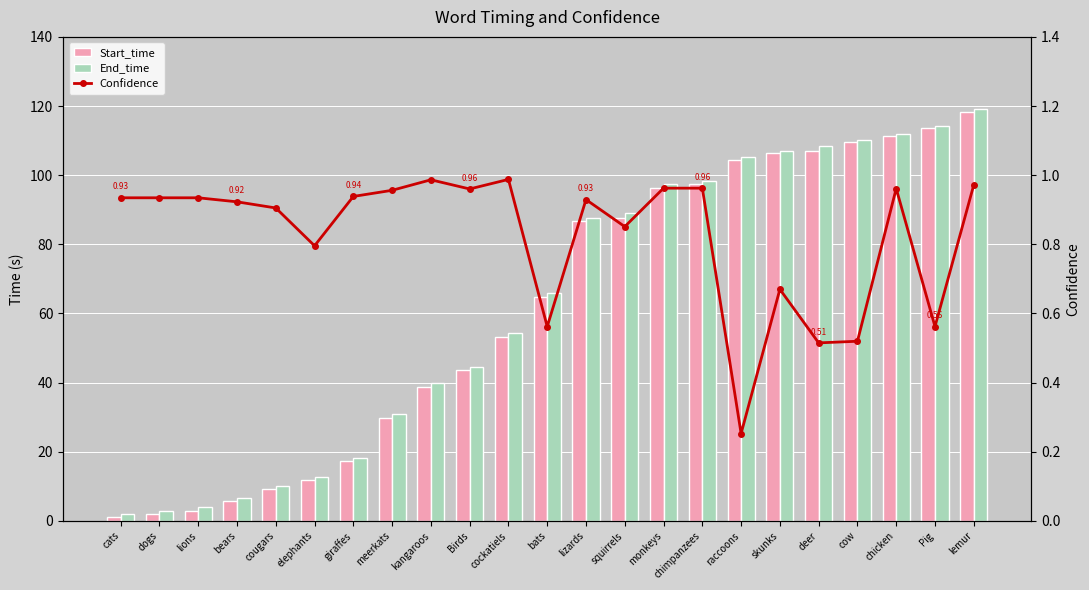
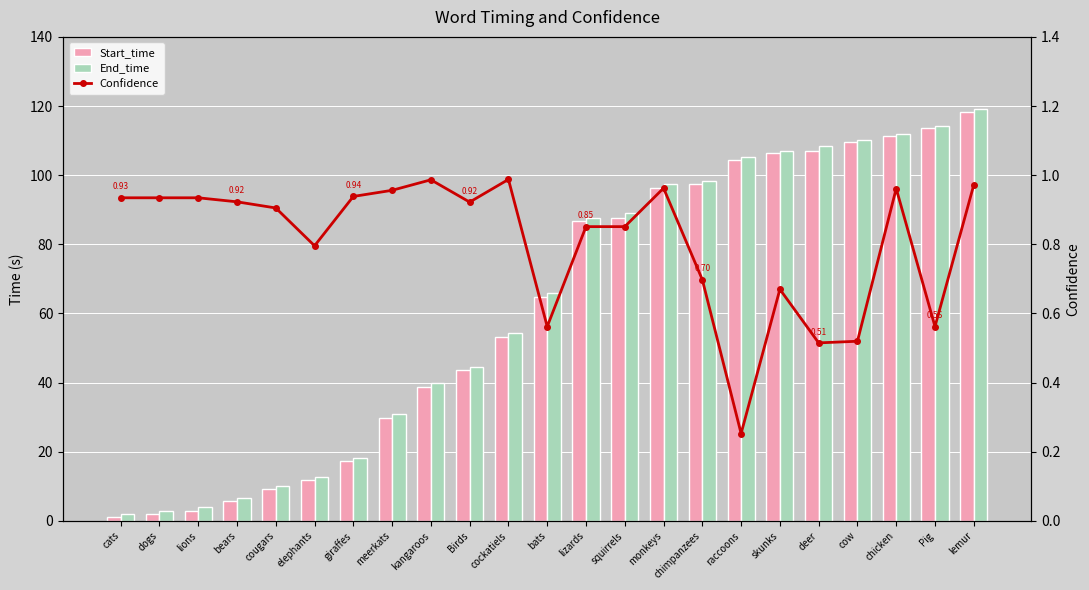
Confidence, Birds: 0.96 -> 0.92
Confidence, lizards: 0.93 -> 0.85
Confidence, chimpanzees: 0.96 -> 0.70
